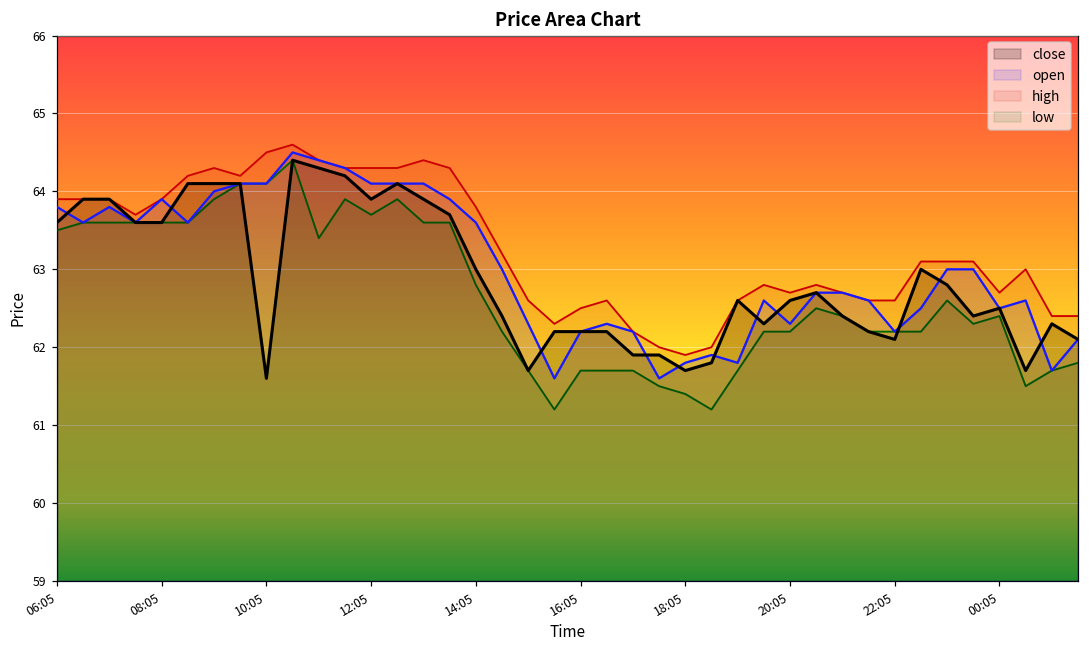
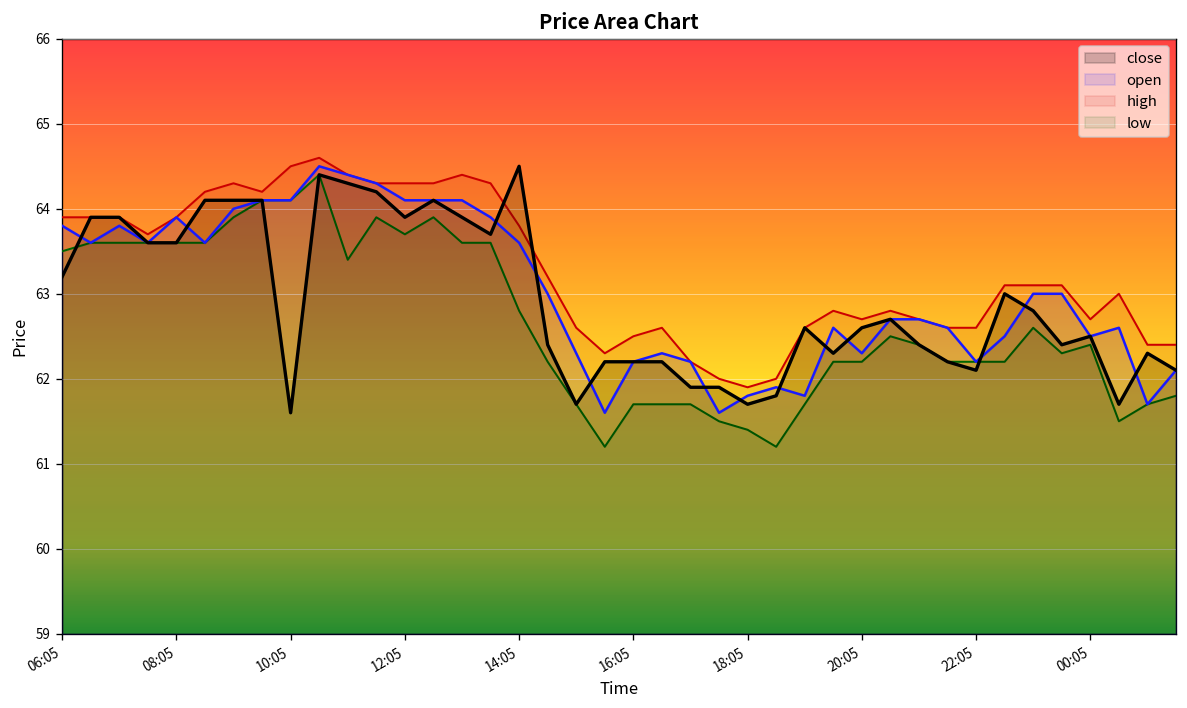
close, 06:05: 63.6 -> 63.2
close, 14:05: 63.0 -> 64.5
